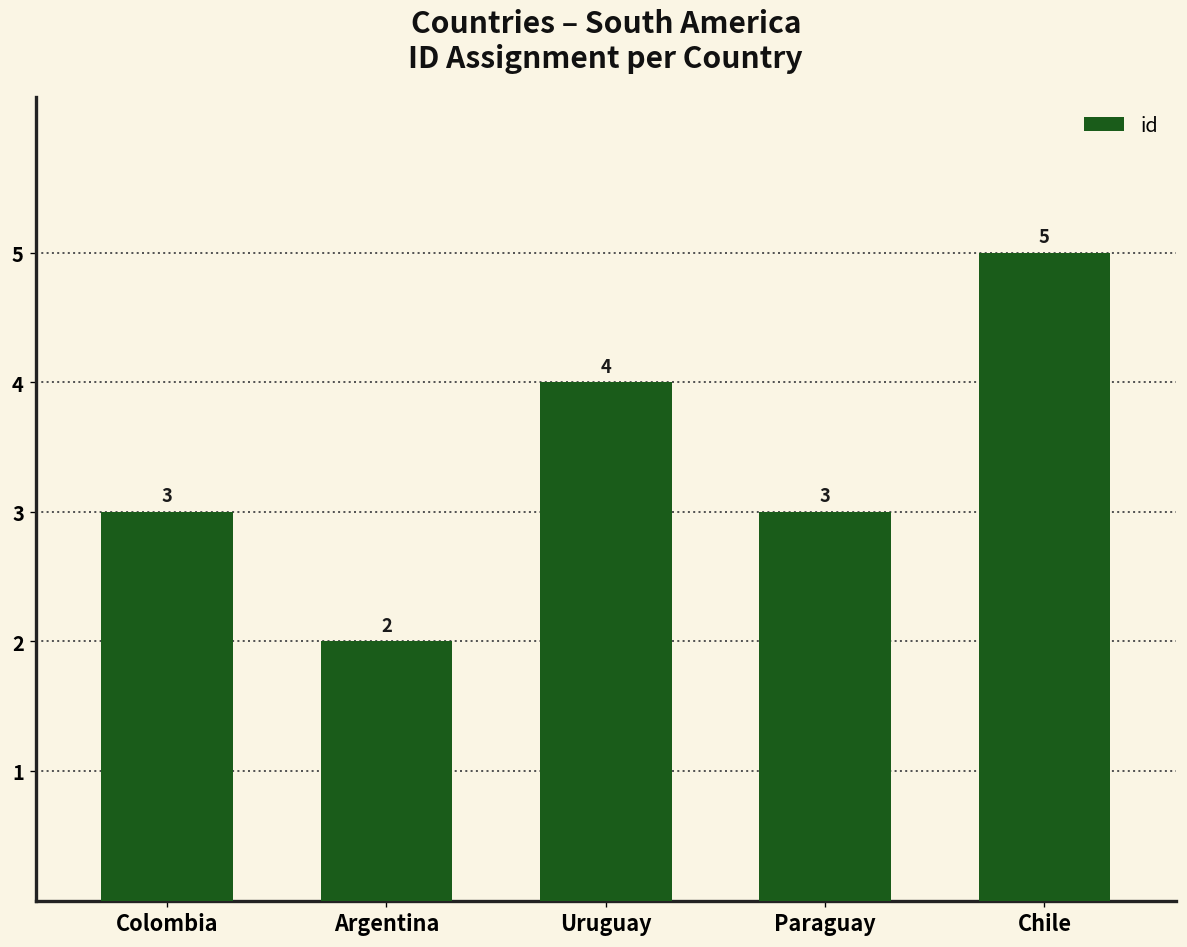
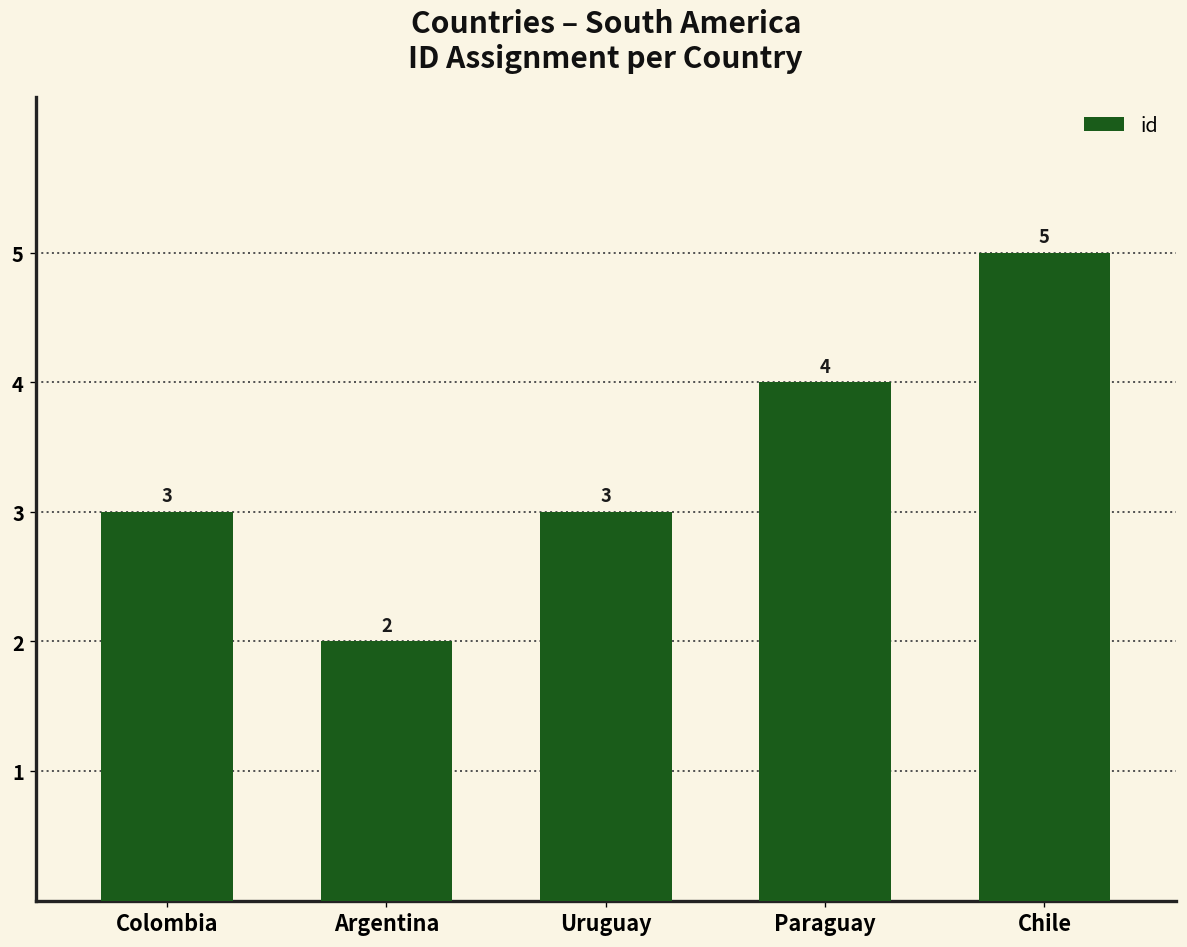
Uruguay: 4 -> 3
Paraguay: 3 -> 4
